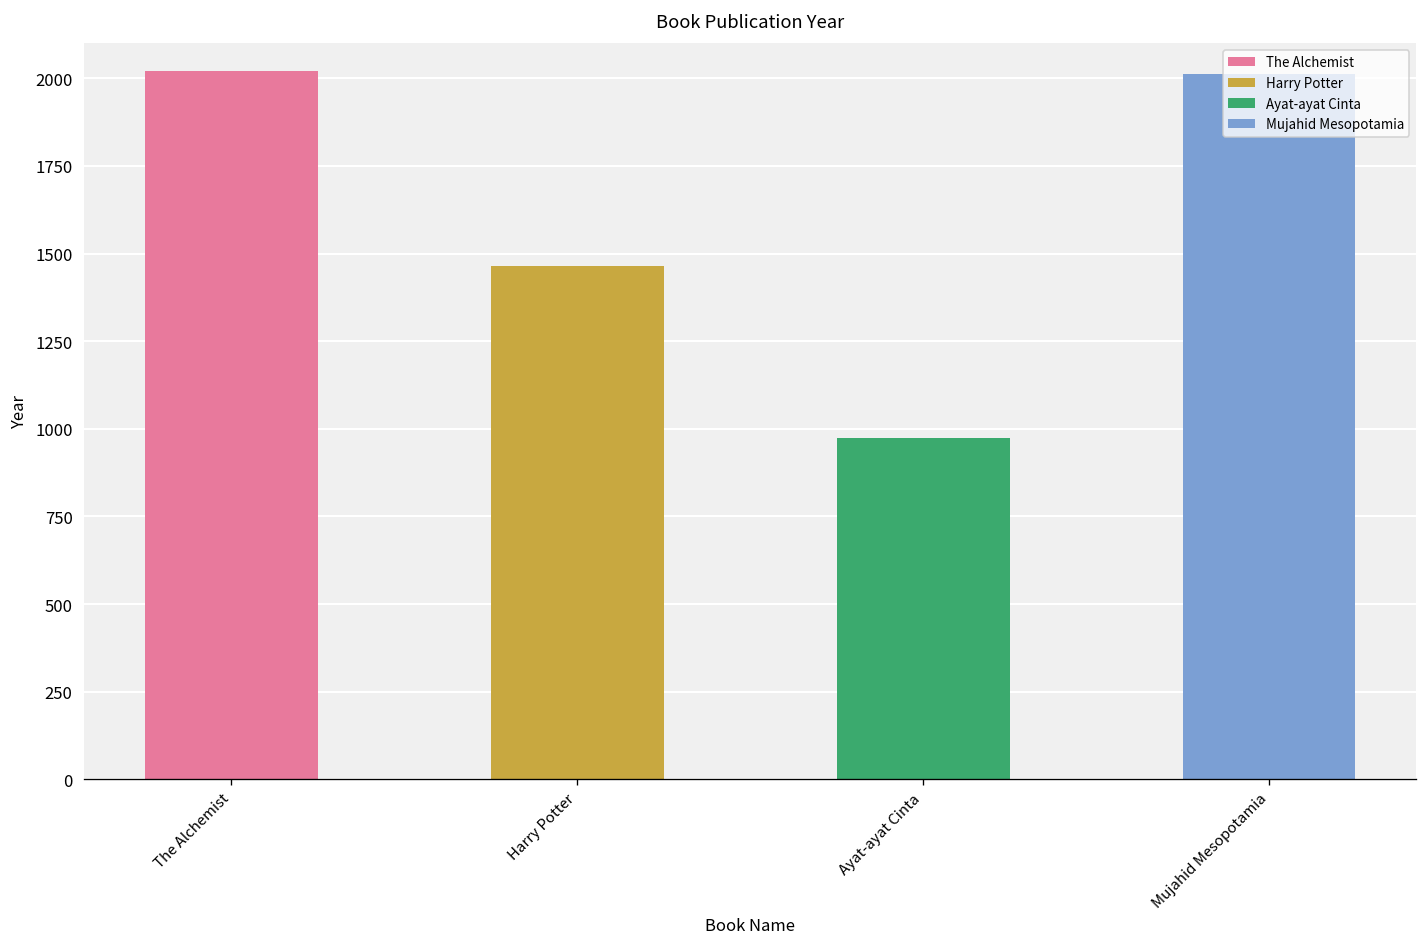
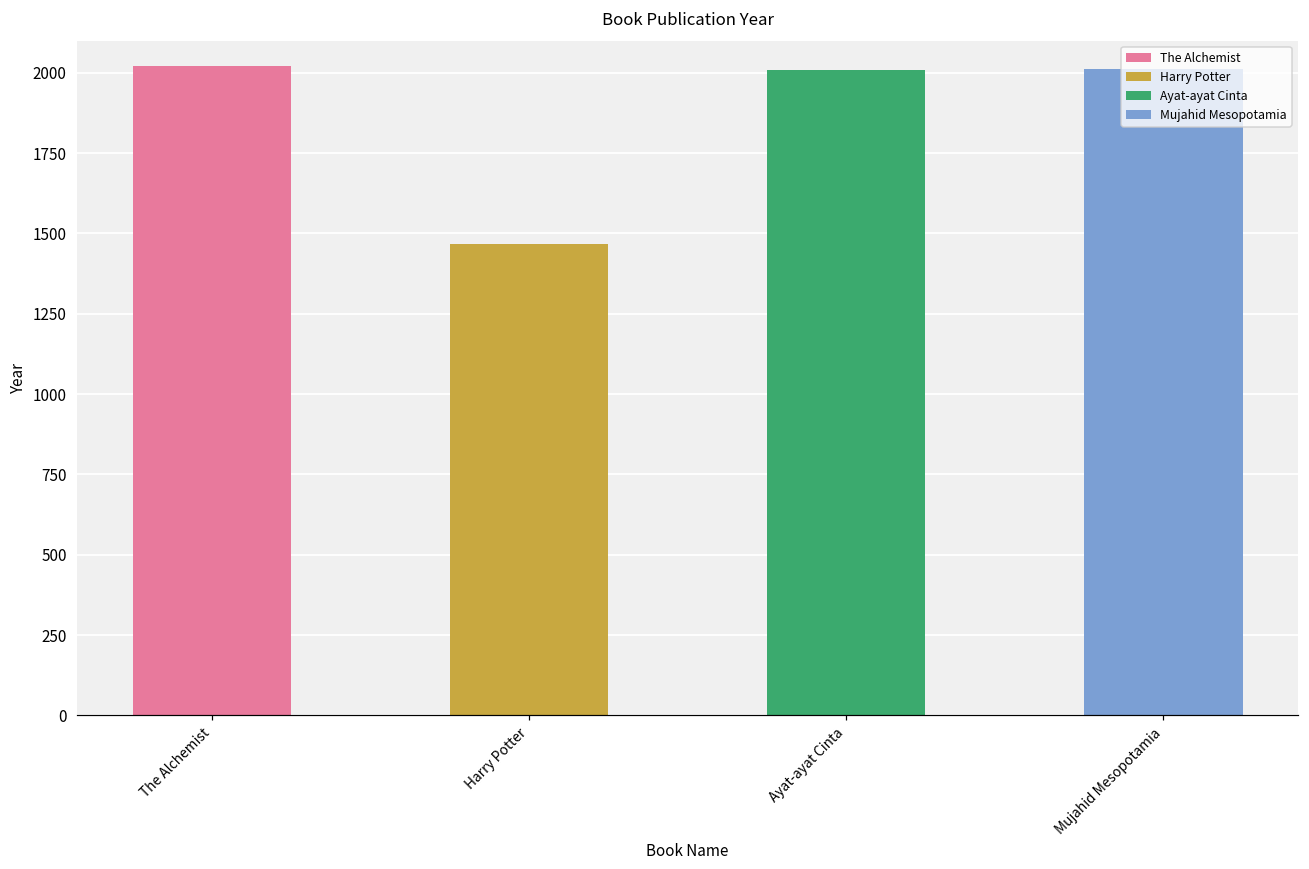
Ayat-ayat Cinta: 980 -> 2010
